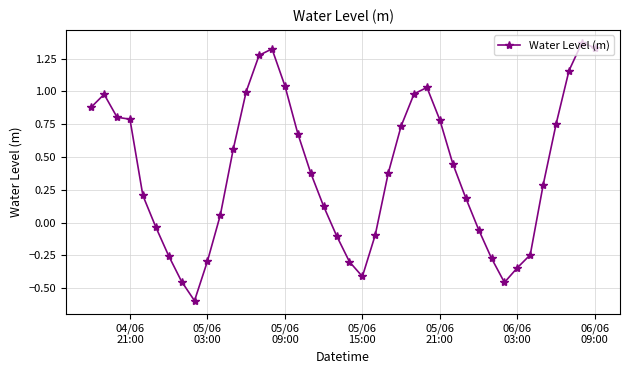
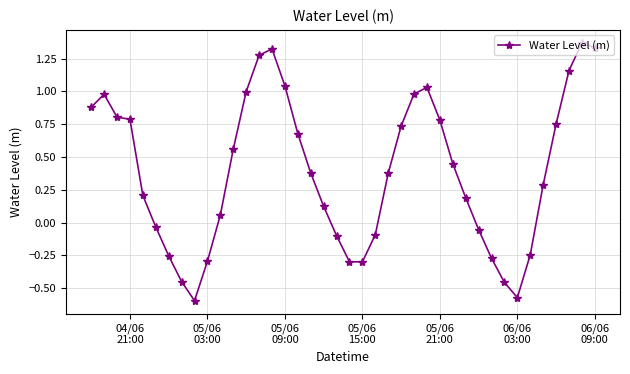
05/06 15:00: -0.41 -> -0.30
06/06 03:00: -0.34 -> -0.57
